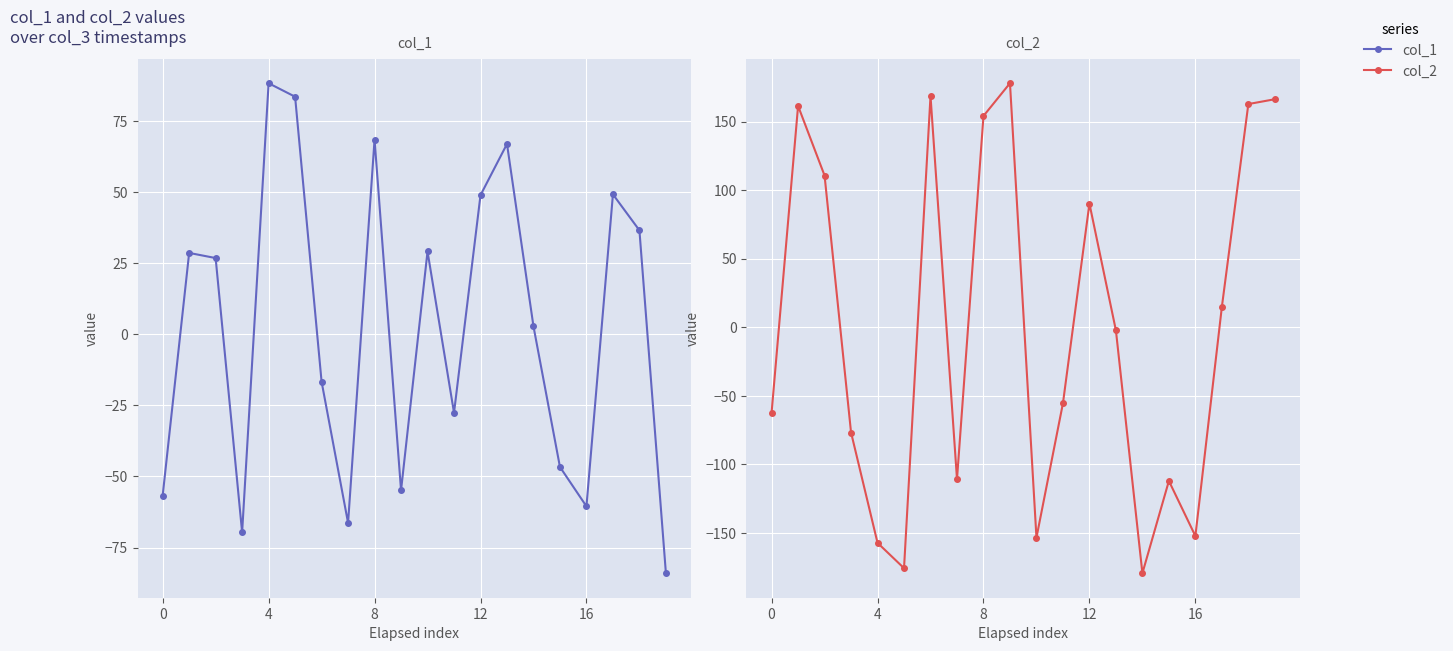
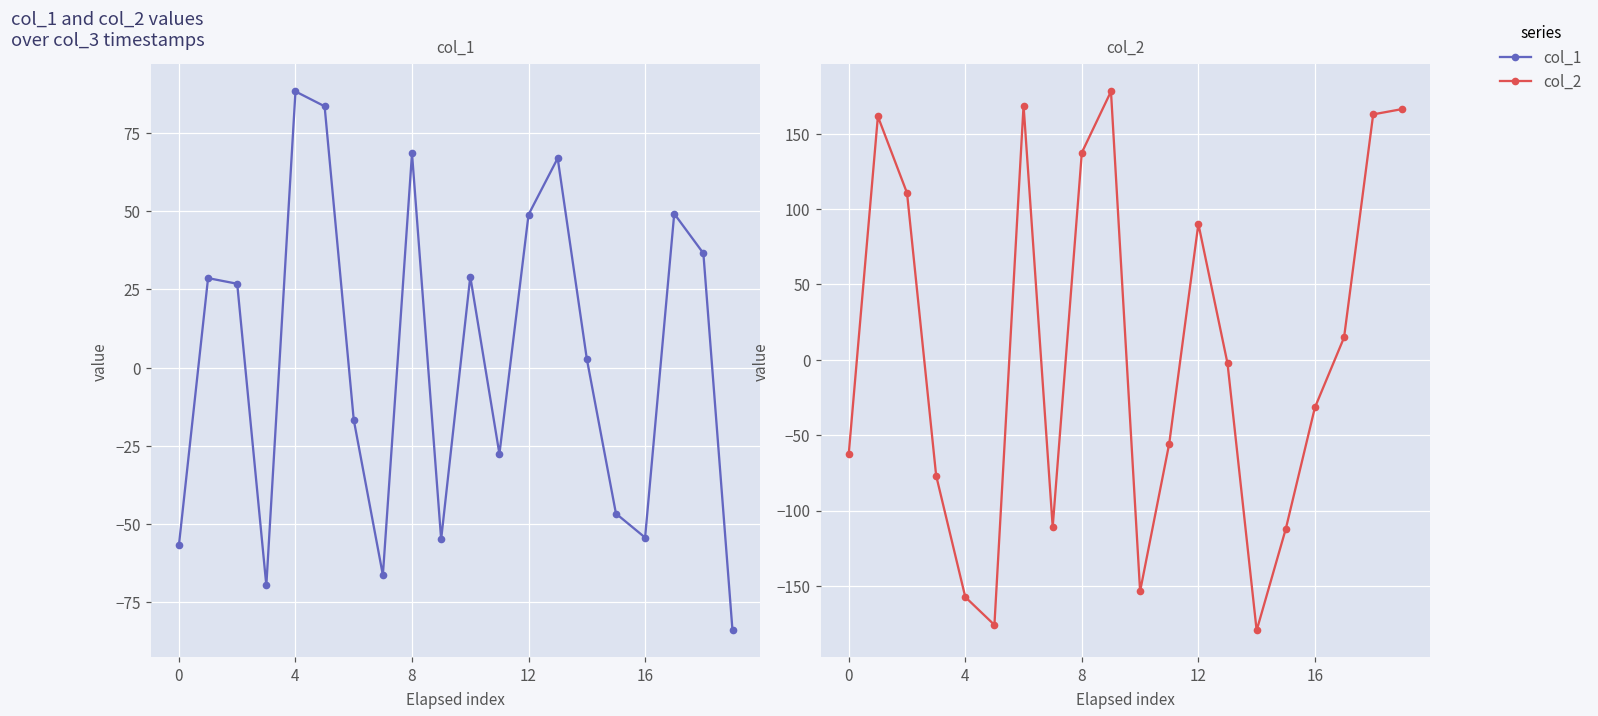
col_1, 16: -61 -> -54
col_2, 8: 154 -> 138
col_2, 16: -152 -> -32
